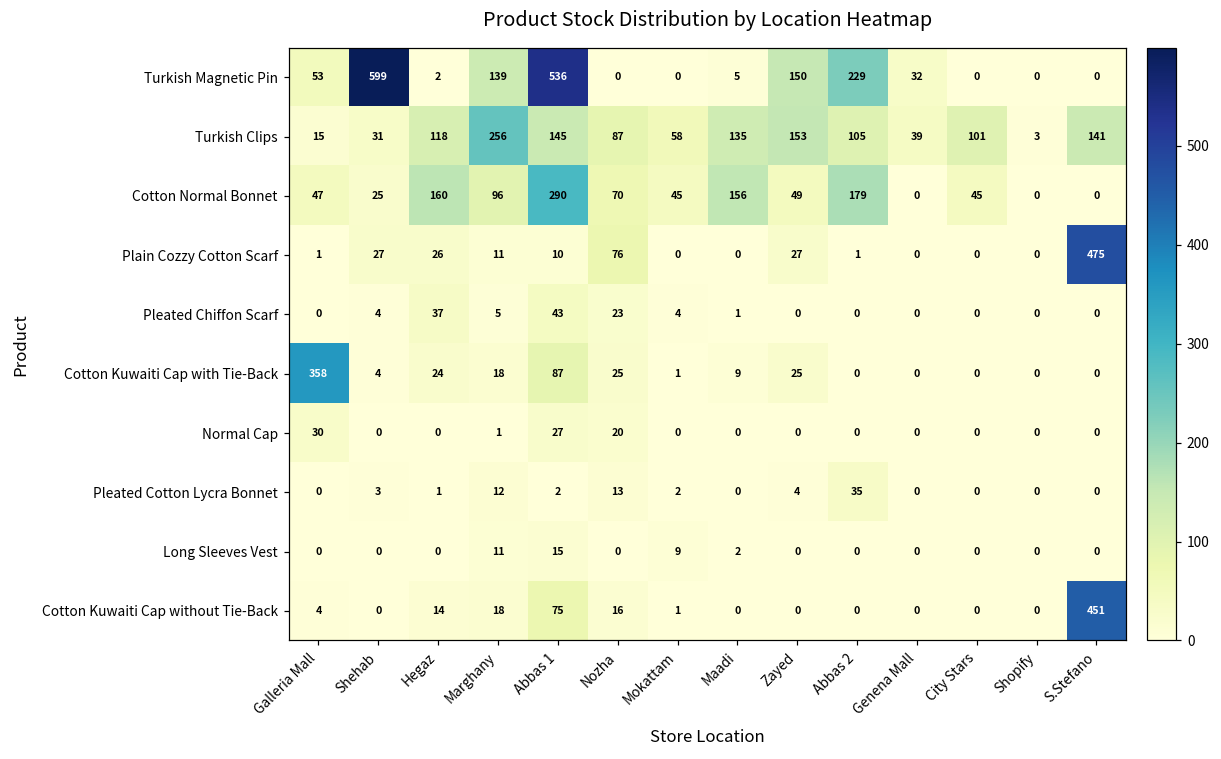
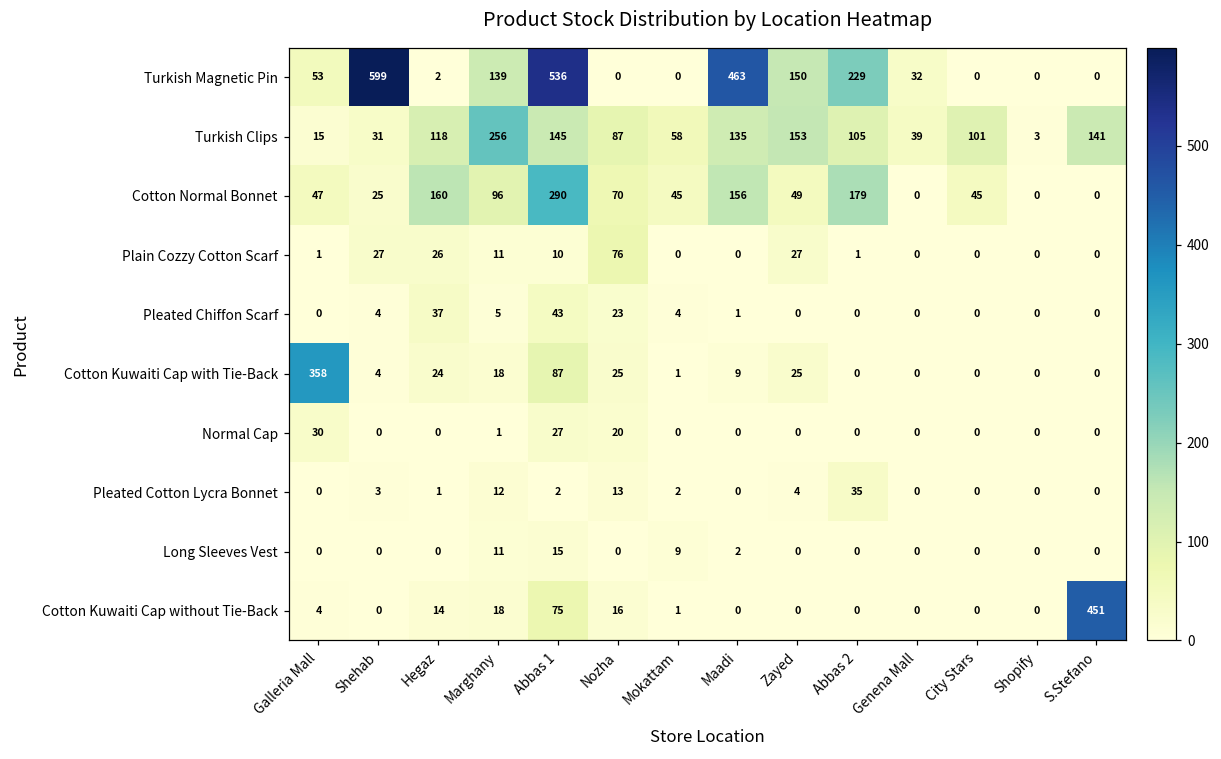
Turkish Magnetic Pin, Maadi: 5 -> 463
Plain Cozzy Cotton Scarf, S.Stefano: 475 -> 0
